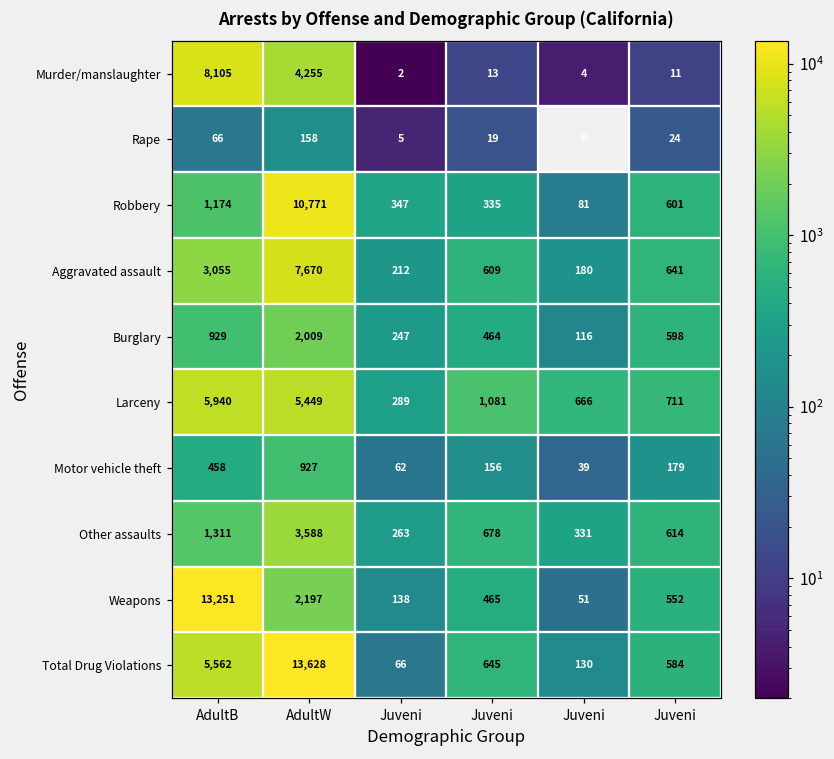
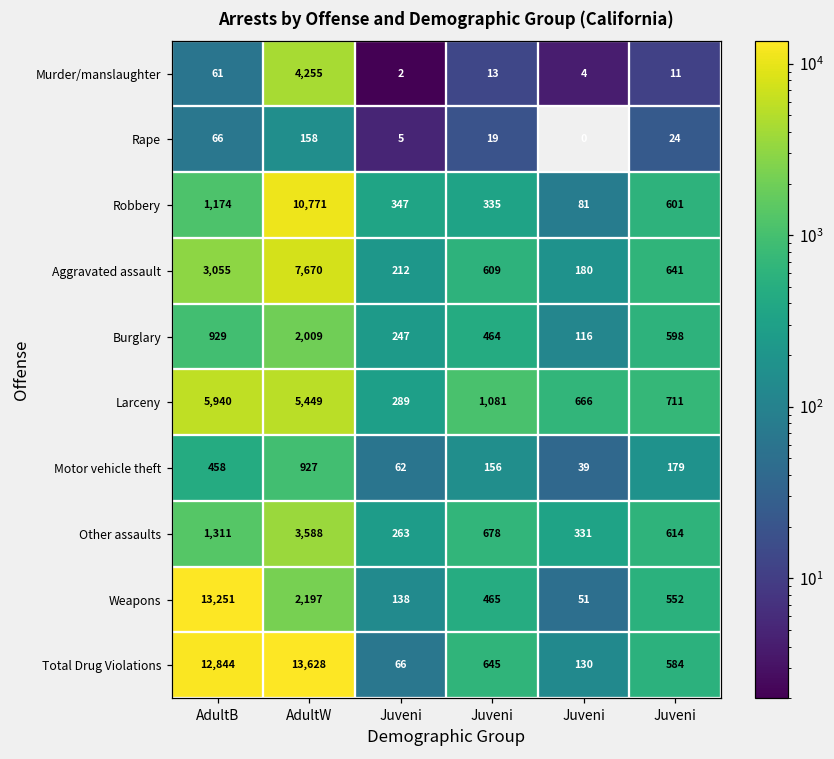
Murder/manslaughter, AdultB: 8,105 -> 61
Total Drug Violations, AdultB: 5,562 -> 12,844
